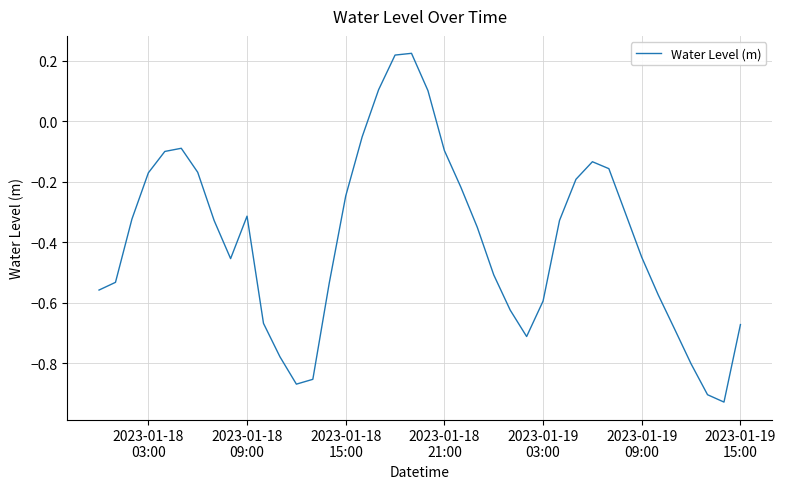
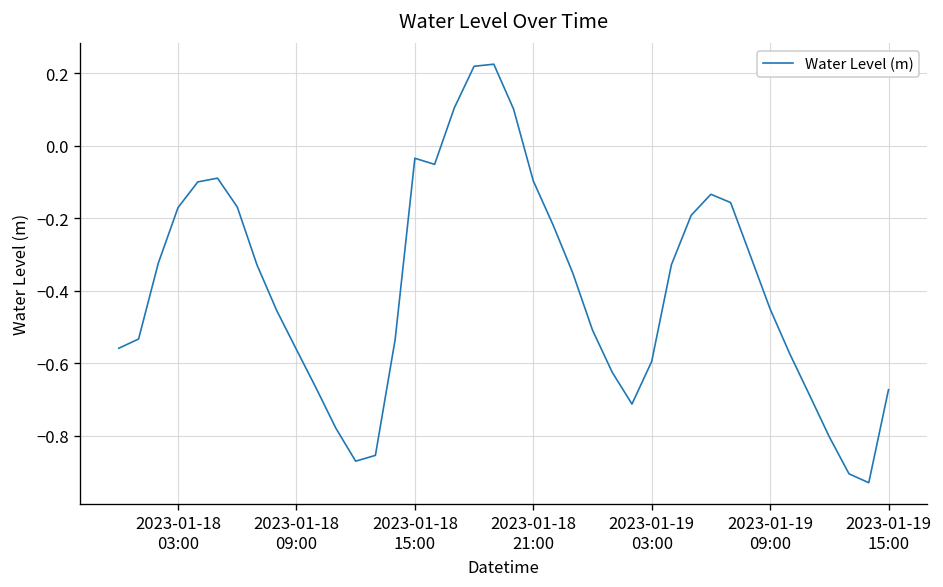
2023-01-18 09:00: -0.31 -> -0.56
2023-01-18 15:00: -0.25 -> -0.03
